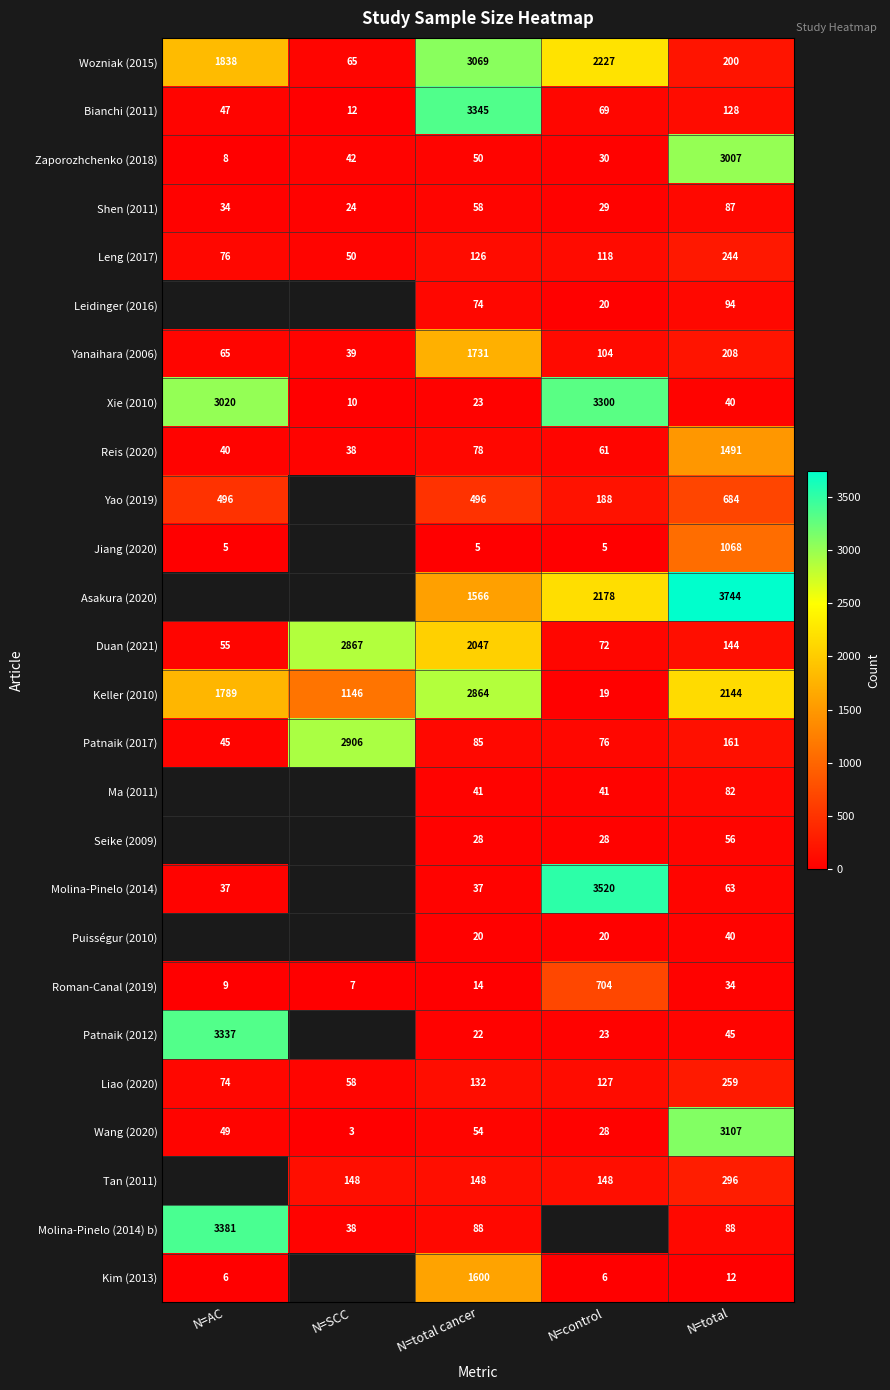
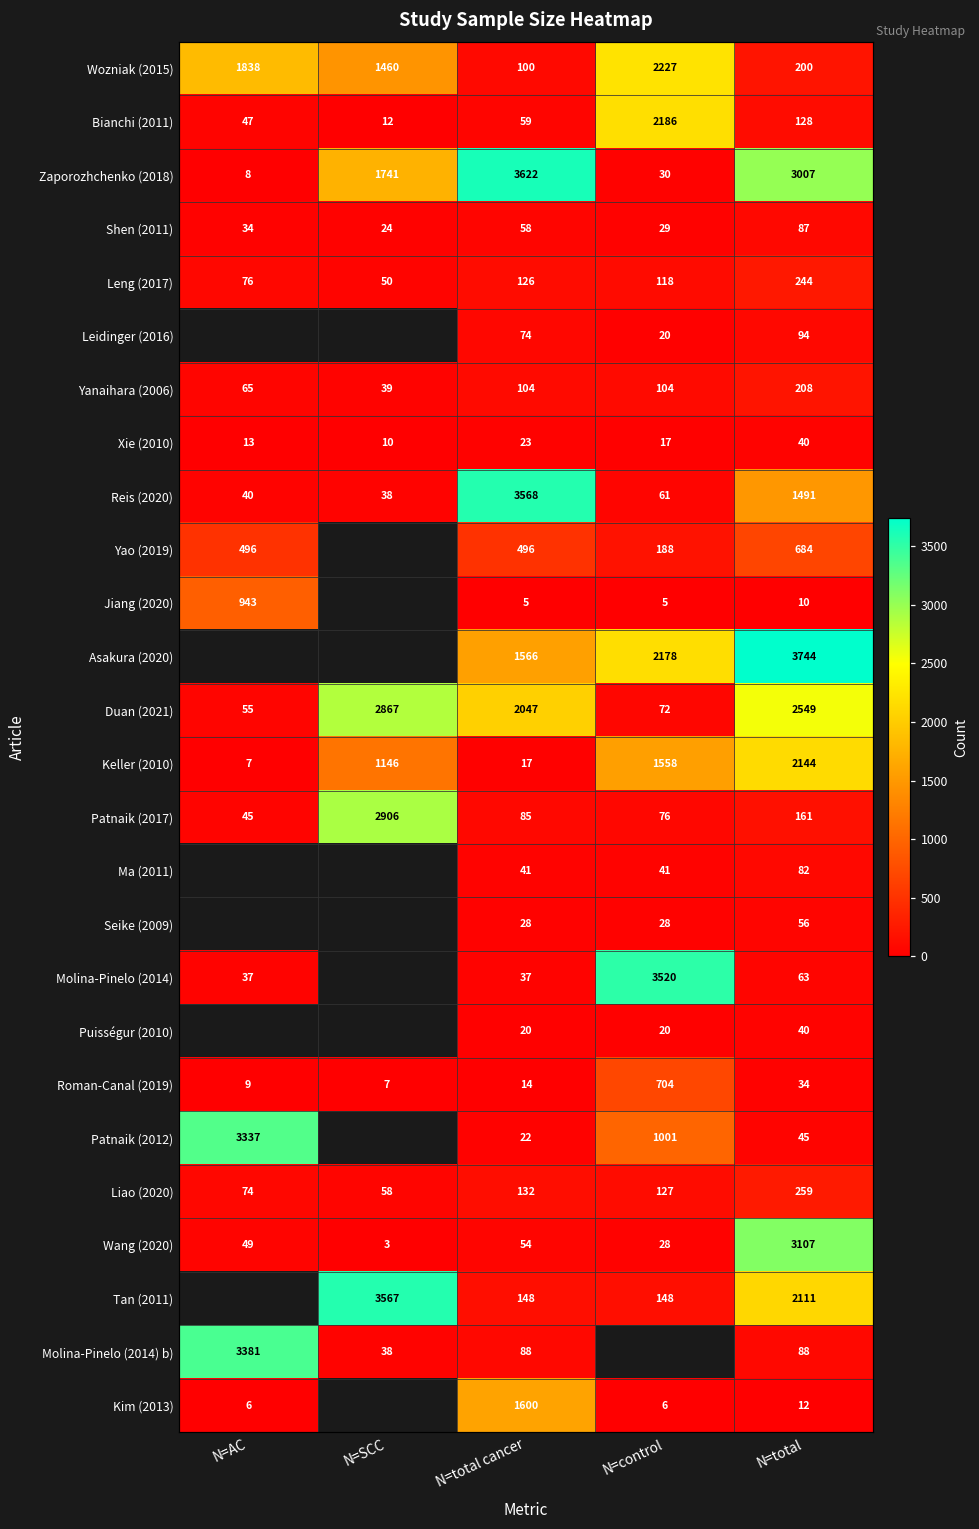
Wozniak (2015), N=SCC: 65 -> 1460
Wozniak (2015), N=total cancer: 3069 -> 100
Bianchi (2011), N=total cancer: 3345 -> 59
Bianchi (2011), N=control: 69 -> 2186
Zaporozhchenko (2018), N=SCC: 42 -> 1741
Zaporozhchenko (2018), N=total cancer: 50 -> 3622
Yanaihara (2006), N=total cancer: 1731 -> 104
Xie (2010), N=AC: 3020 -> 13
Xie (2010), N=control: 3300 -> 17
Reis (2020), N=total cancer: 78 -> 3568
Jiang (2020), N=AC: 5 -> 943
Jiang (2020), N=total: 1068 -> 10
Duan (2021), N=total: 144 -> 2549
Keller (2010), N=AC: 1789 -> 7
Keller (2010), N=total cancer: 2864 -> 17
Keller (2010), N=control: 19 -> 1558
Patnaik (2012), N=control: 23 -> 1001
Tan (2011), N=SCC: 148 -> 3567
Tan (2011), N=total: 296 -> 2111
